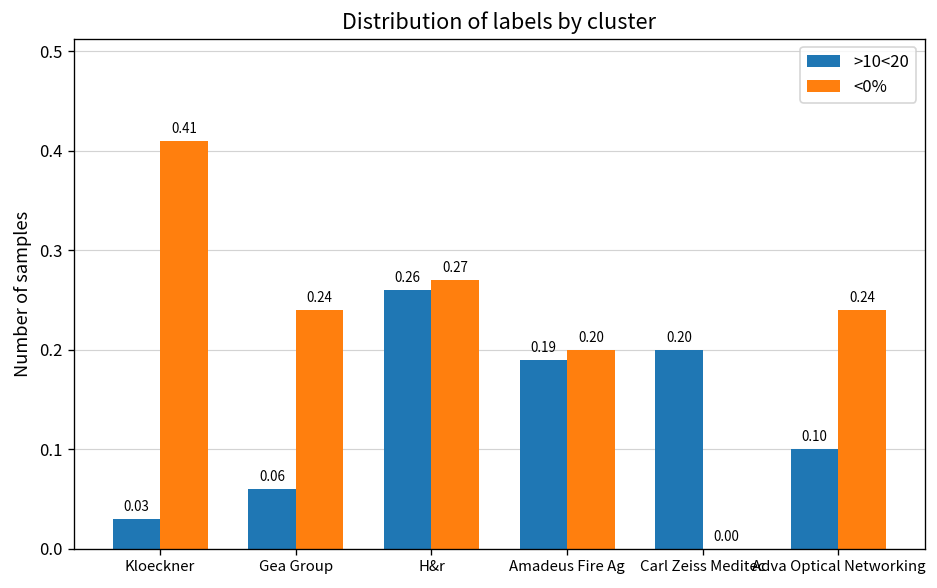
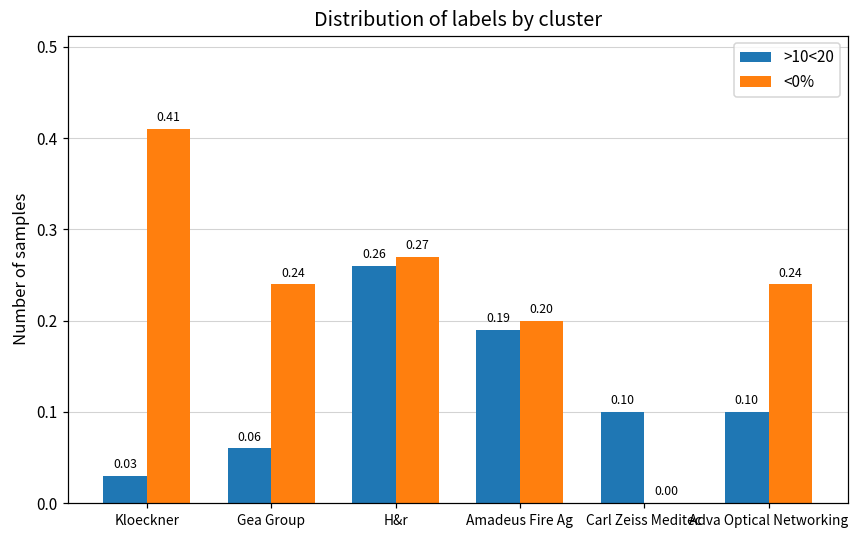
>10<20, Carl Zeiss Meditec: 0.20 -> 0.10
